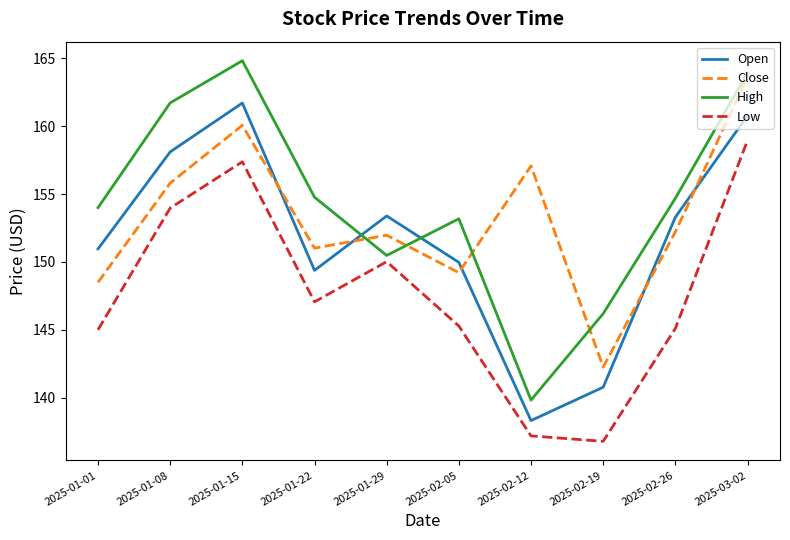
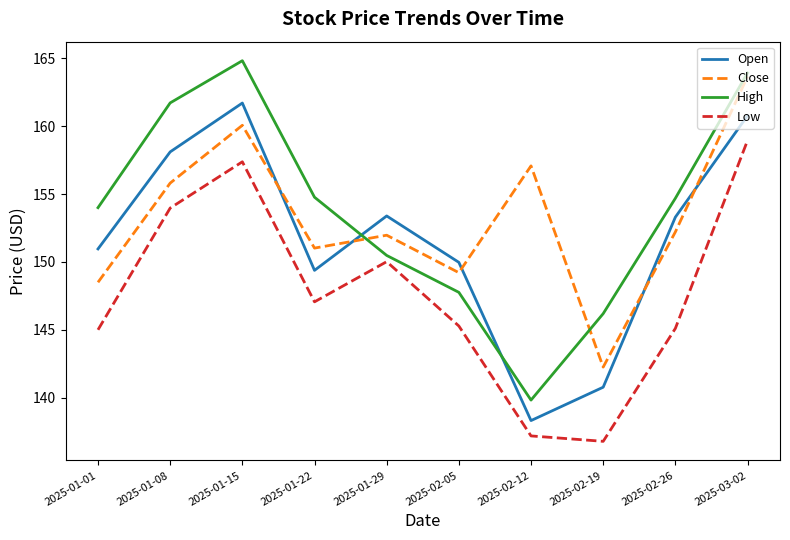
High, 2025-02-05: 153.2 -> 147.8
